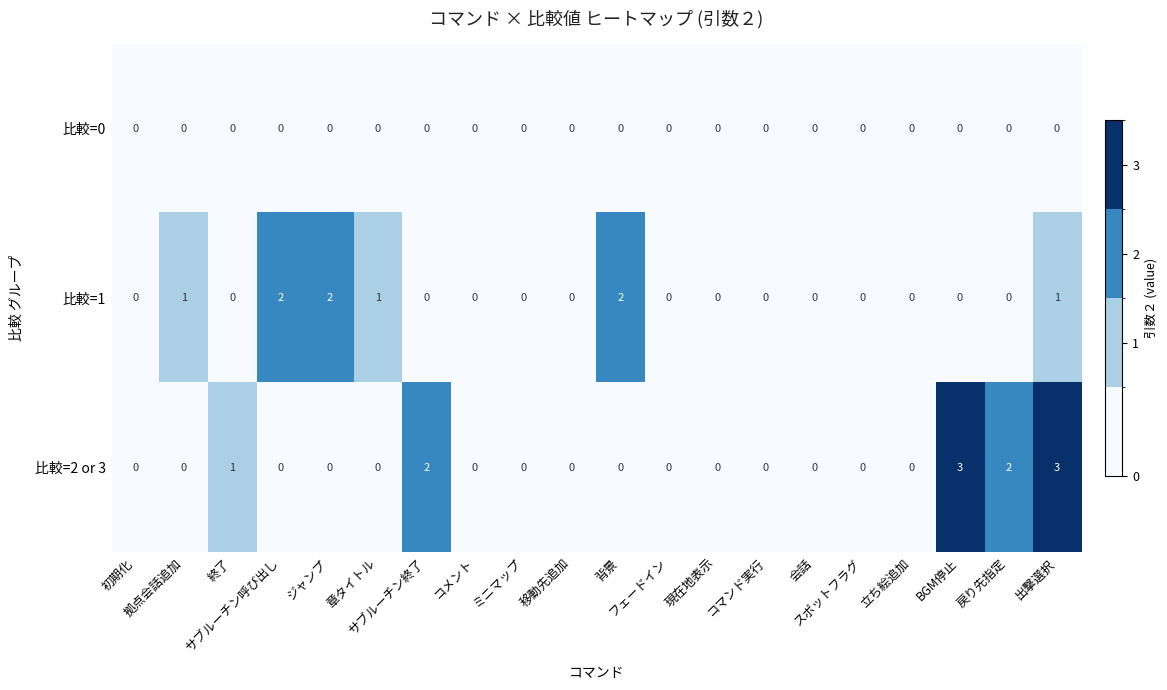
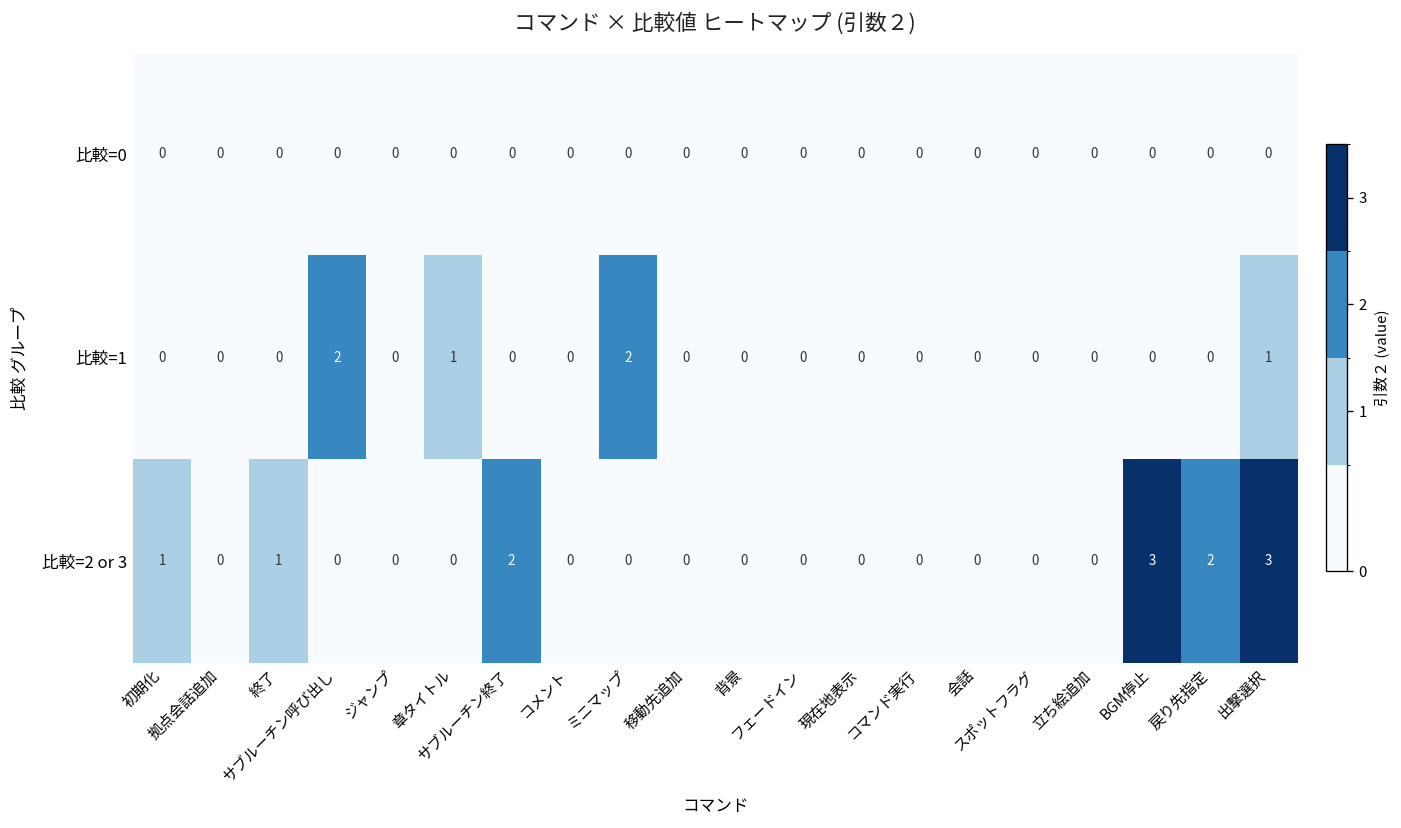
比較=1, 拠点会話追加: 1 -> 0
比較=1, ジャンプ: 2 -> 0
比較=1, ミニマップ: 0 -> 2
比較=1, 背景: 2 -> 0
比較=2 or 3, 初期化: 0 -> 1
